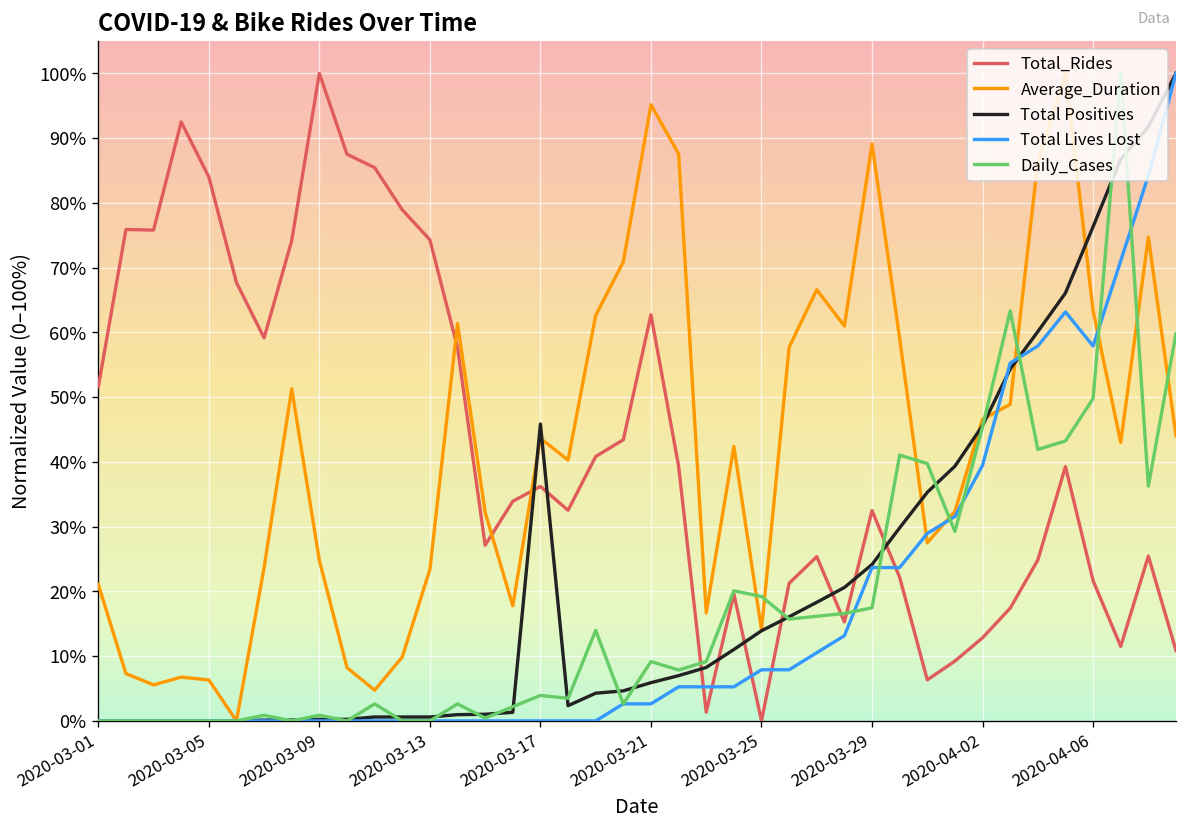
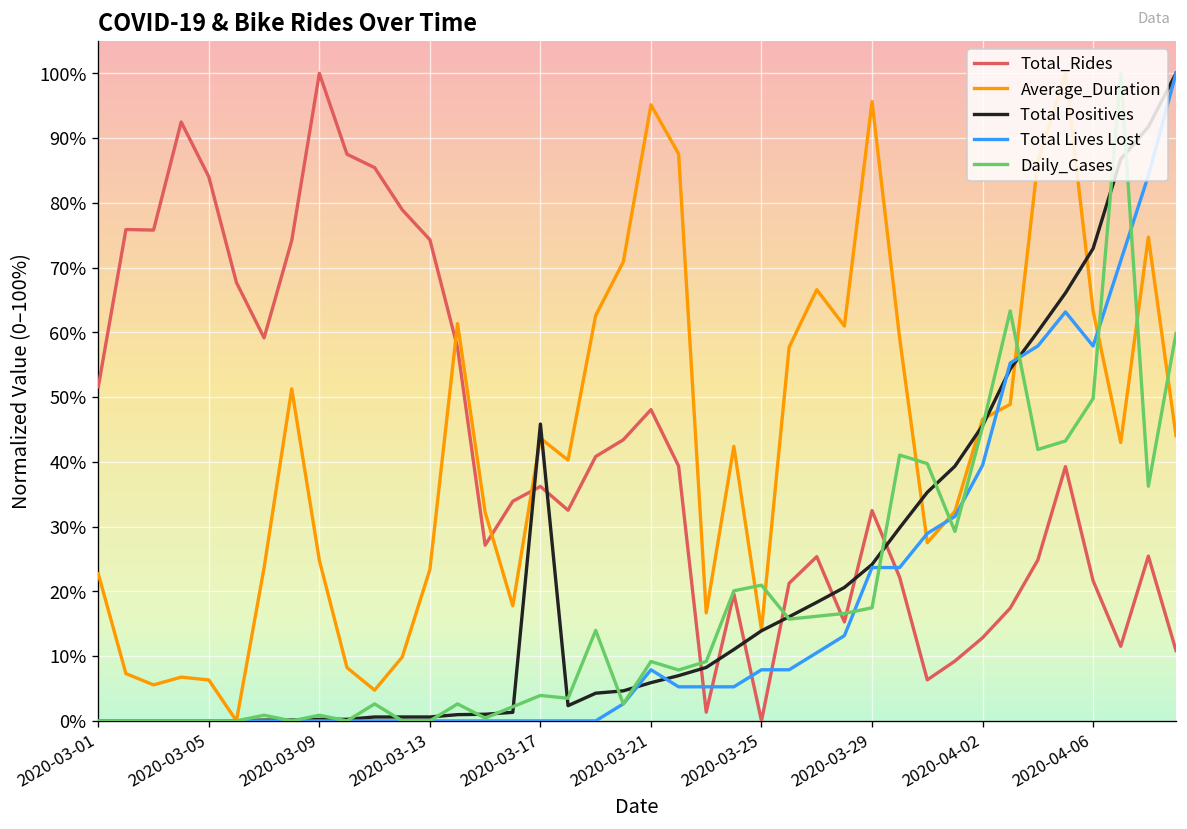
Average_Duration, 2020-03-01: 21% -> 23%
Total_Rides, 2020-03-21: 63% -> 48%
Total Lives Lost, 2020-03-21: 3% -> 8%
Daily_Cases, 2020-03-25: 19% -> 21%
Average_Duration, 2020-03-29: 89% -> 96%
Total Positives, 2020-04-06: 76% -> 73%
